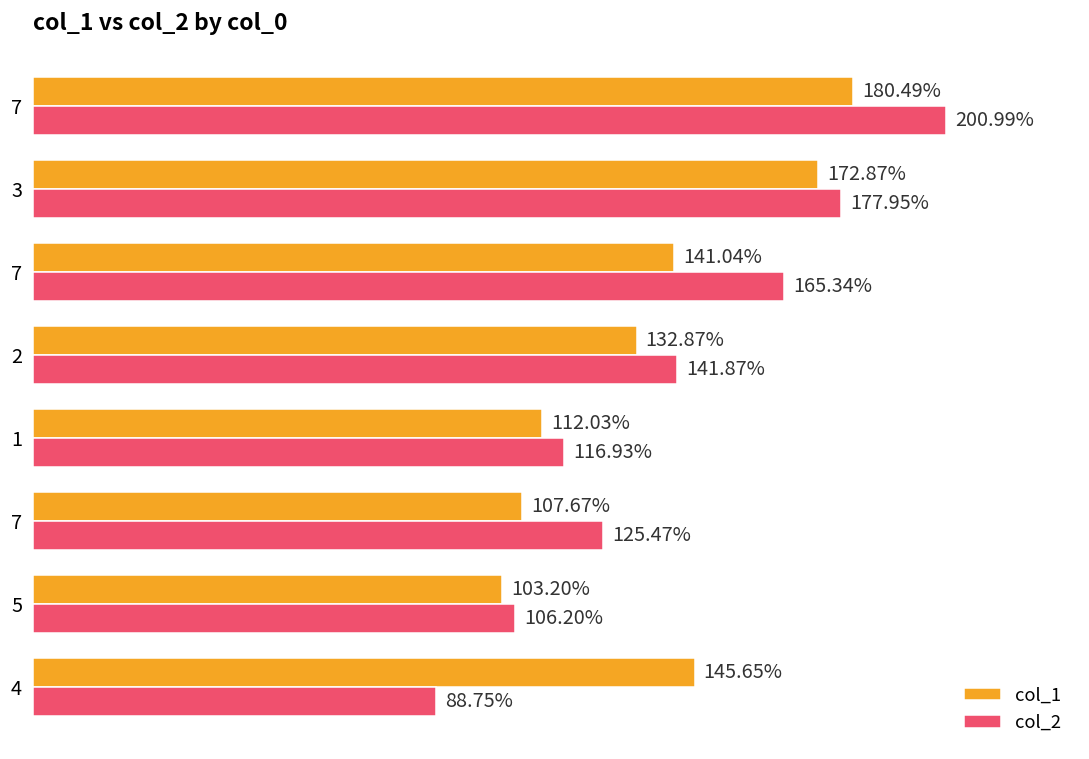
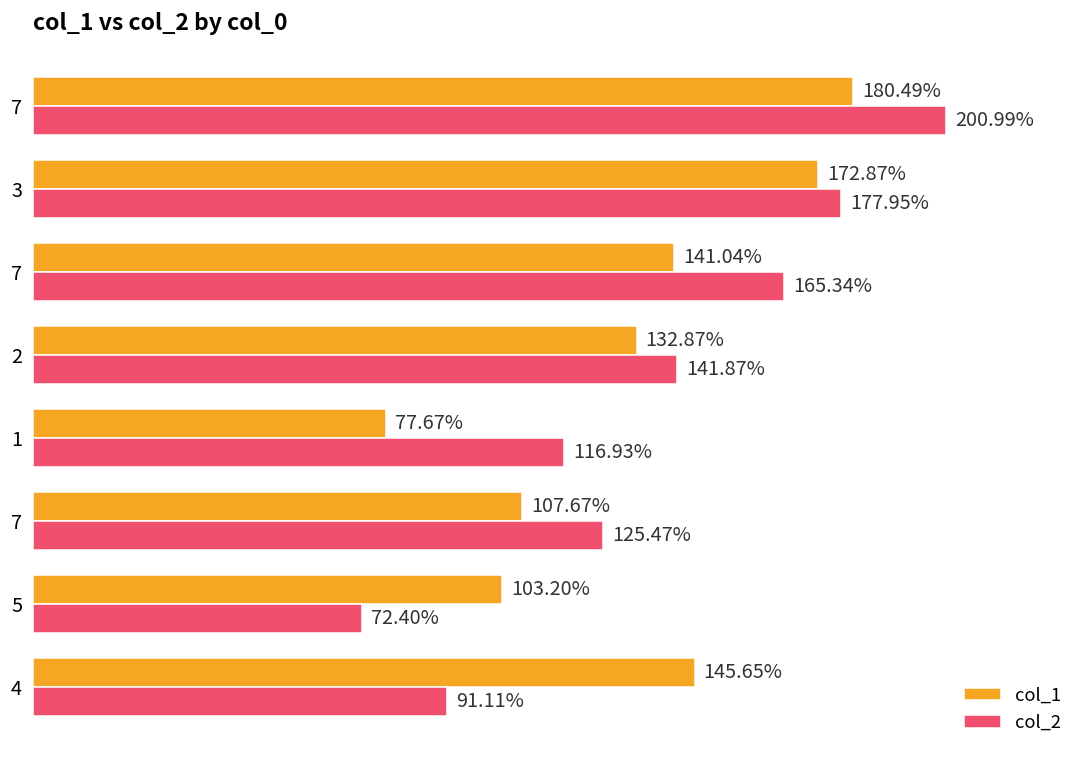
col_1, 1: 112.03% -> 77.67%
col_2, 5: 106.20% -> 72.40%
col_2, 4: 88.75% -> 91.11%
